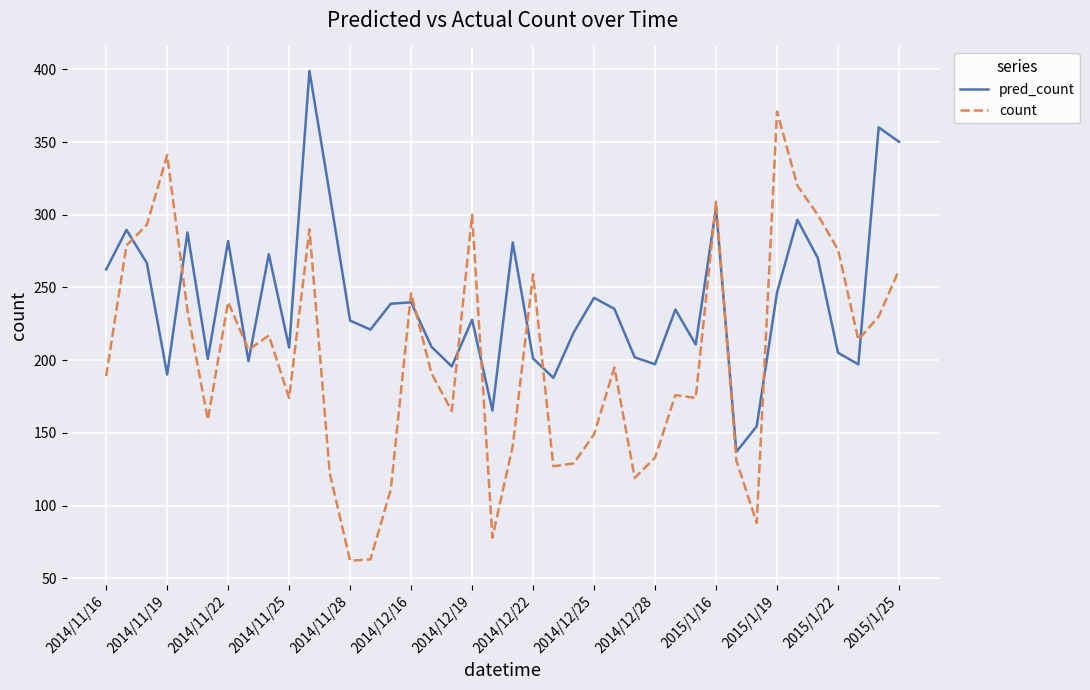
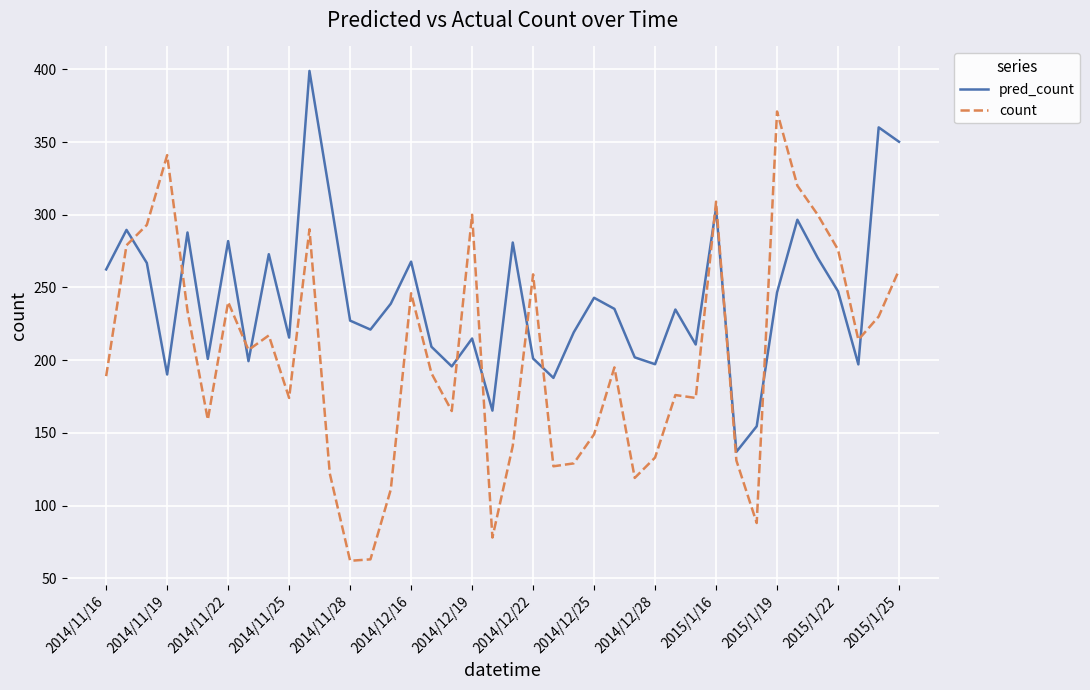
pred_count, 2014/11/25: 209 -> 216
pred_count, 2014/12/16: 240 -> 268
pred_count, 2014/12/19: 228 -> 215
pred_count, 2015/1/22: 205 -> 247
